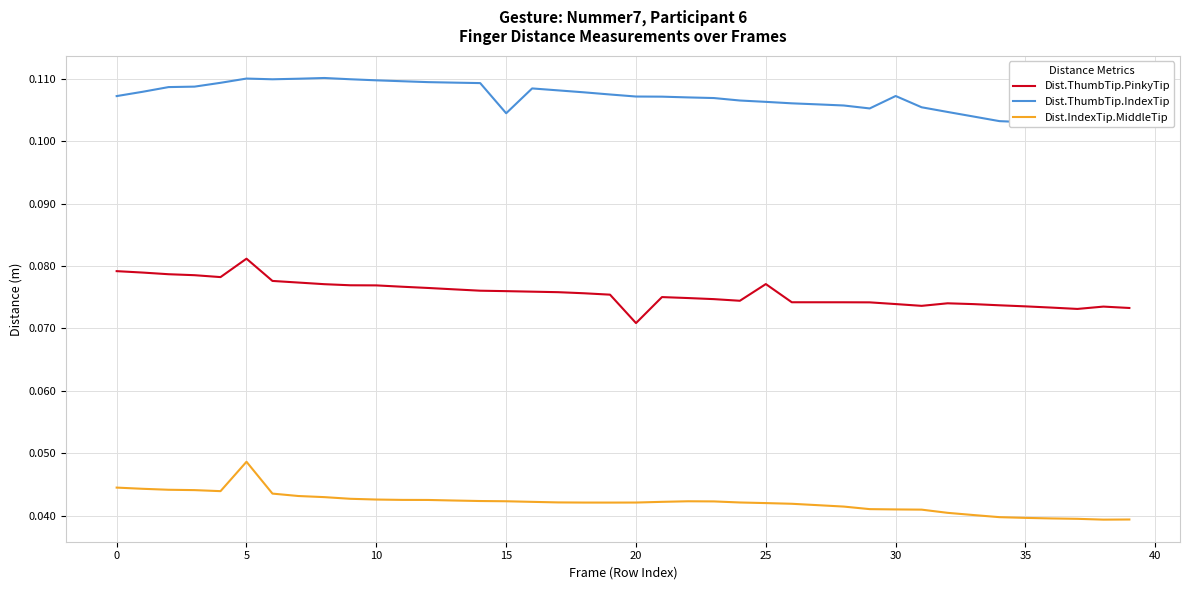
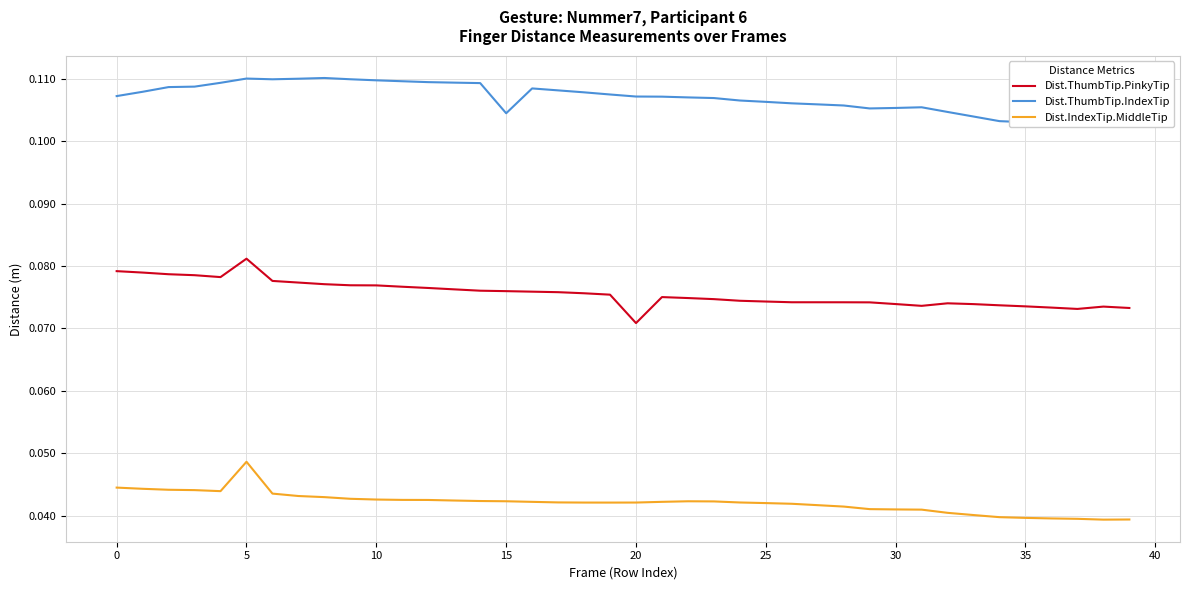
Dist.ThumbTip.PinkyTip, 25: 0.077 -> 0.074
Dist.ThumbTip.IndexTip, 30: 0.107 -> 0.105
